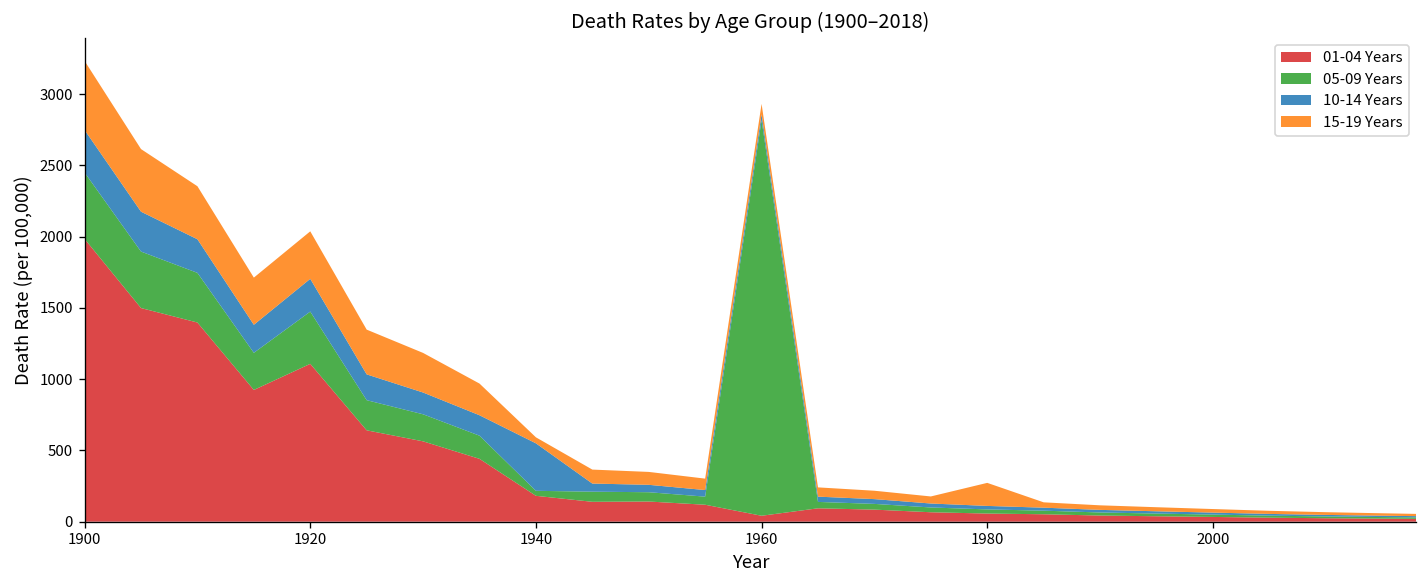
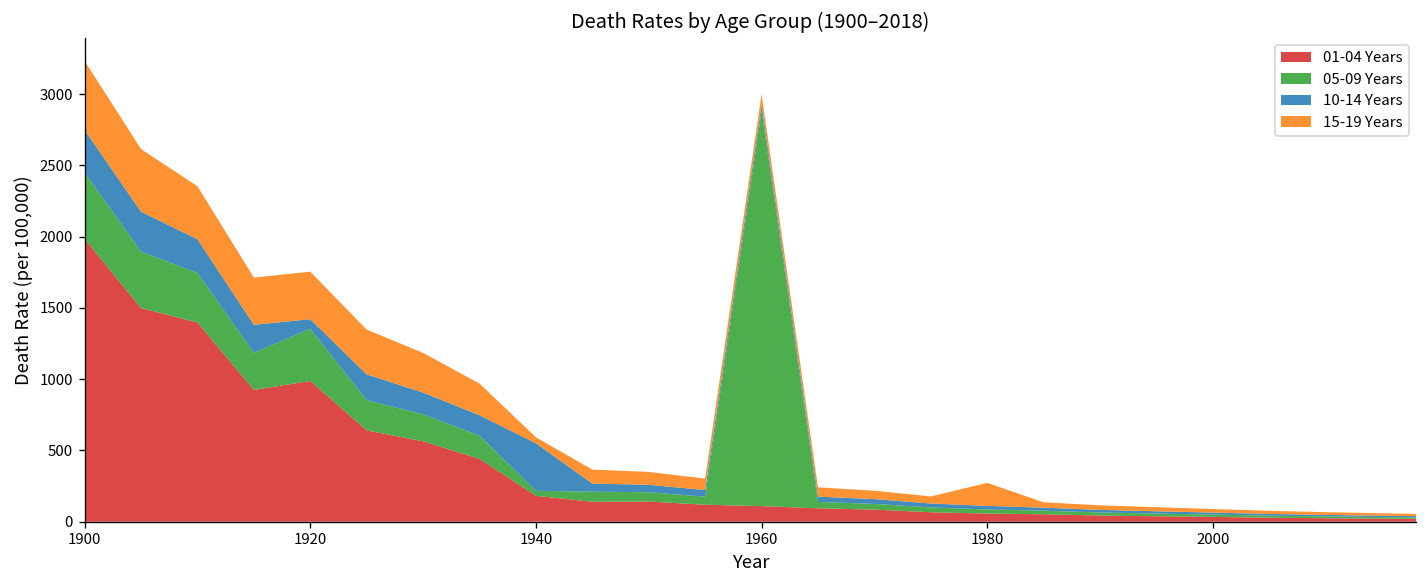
01-04 Years, 1920: 1110 -> 990
10-14 Years, 1920: 230 -> 70
01-04 Years, 1960: 40 -> 110
